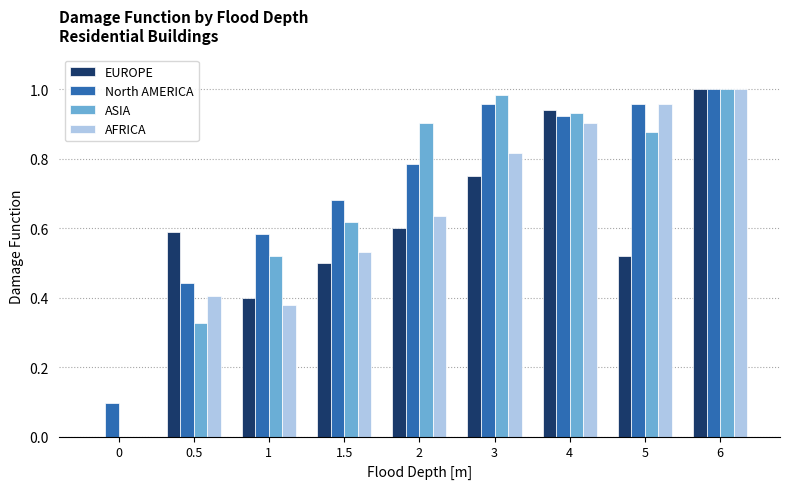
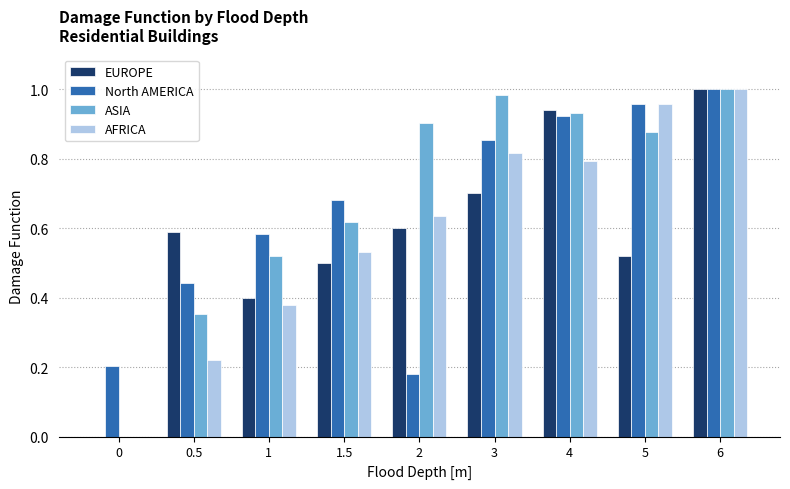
North AMERICA, 0: 0.10 -> 0.20
ASIA, 0.5: 0.33 -> 0.35
AFRICA, 0.5: 0.40 -> 0.22
North AMERICA, 2: 0.78 -> 0.18
EUROPE, 3: 0.75 -> 0.70
North AMERICA, 3: 0.96 -> 0.85
AFRICA, 4: 0.90 -> 0.79
